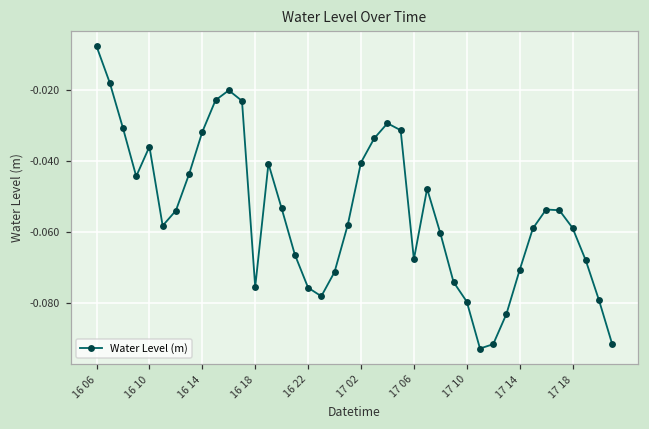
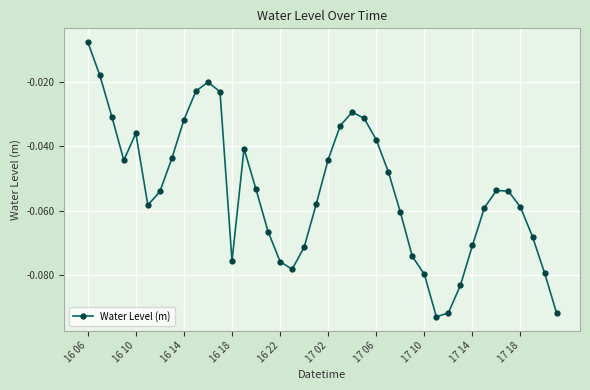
17 02: -0.040 -> -0.044
17 06: -0.068 -> -0.038
